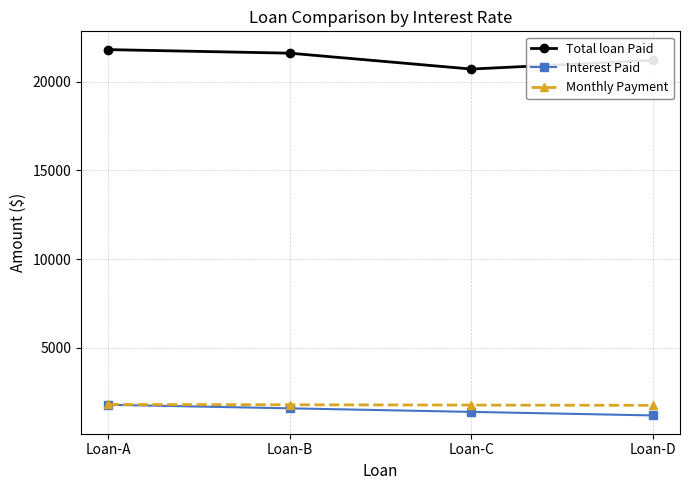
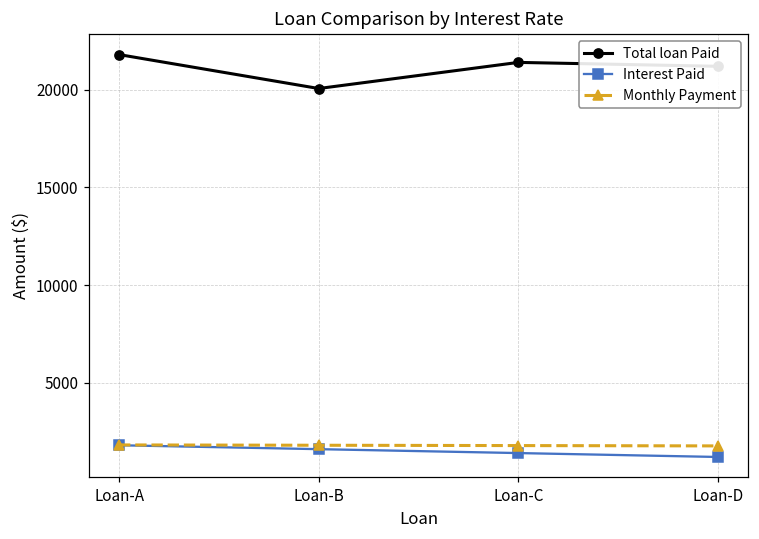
Total loan Paid, Loan-B: 21600 -> 20100
Total loan Paid, Loan-C: 20700 -> 21400
